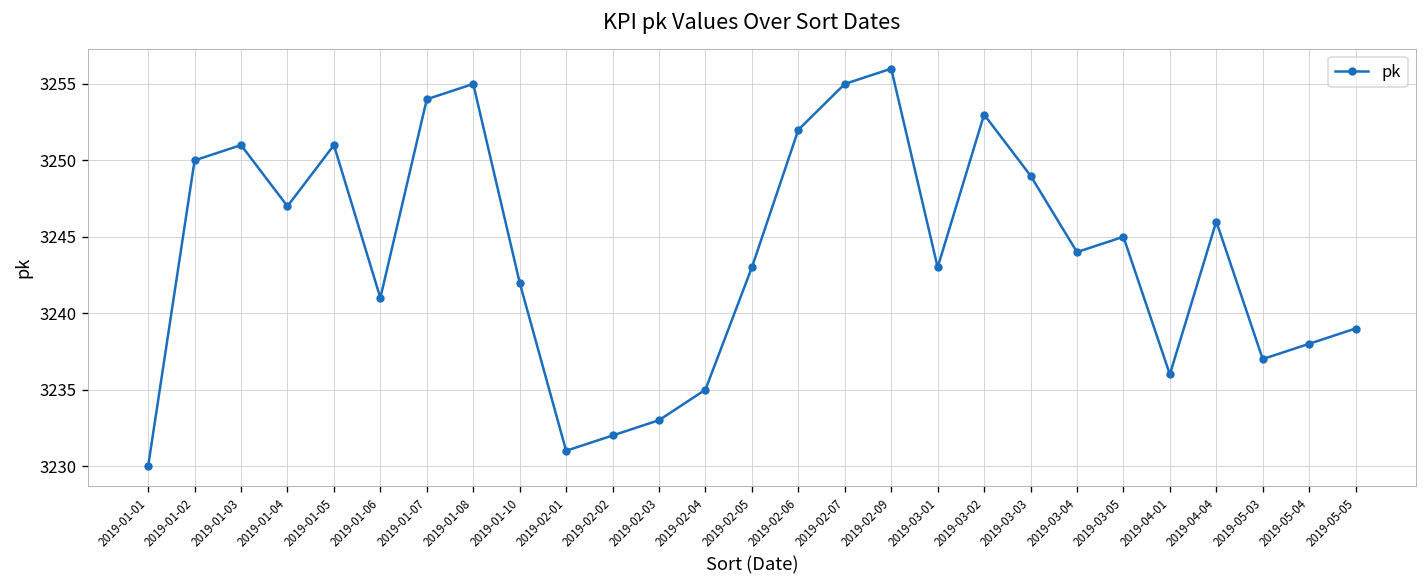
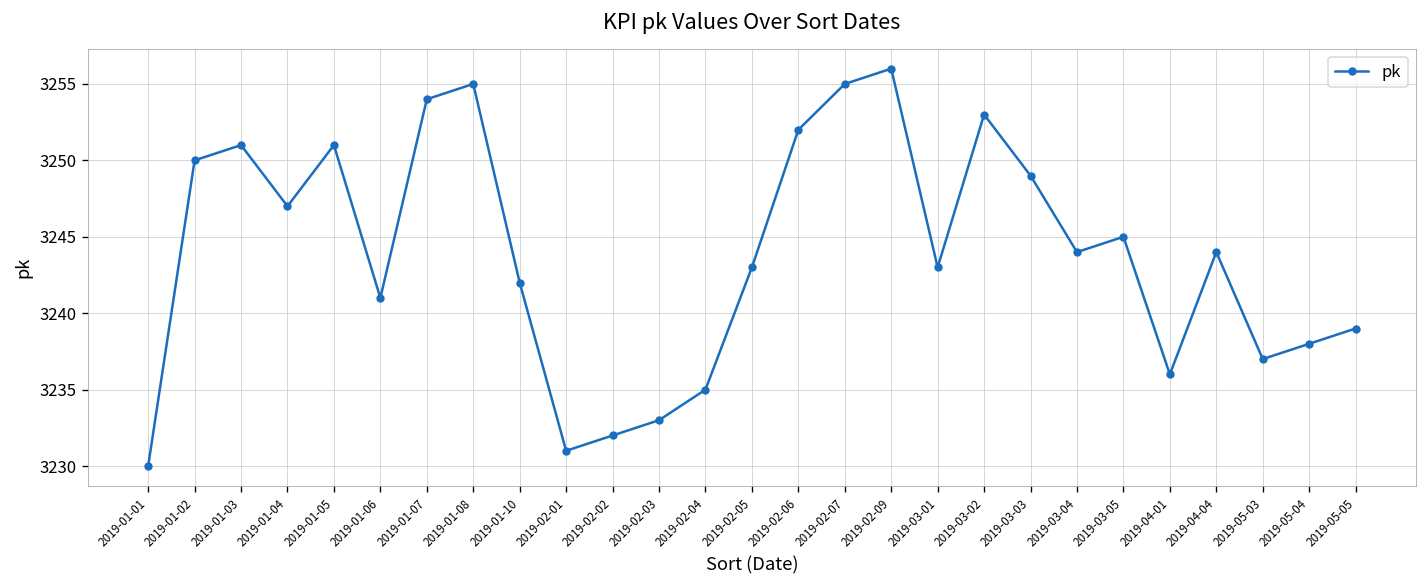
2019-04-04: 3246 -> 3244
